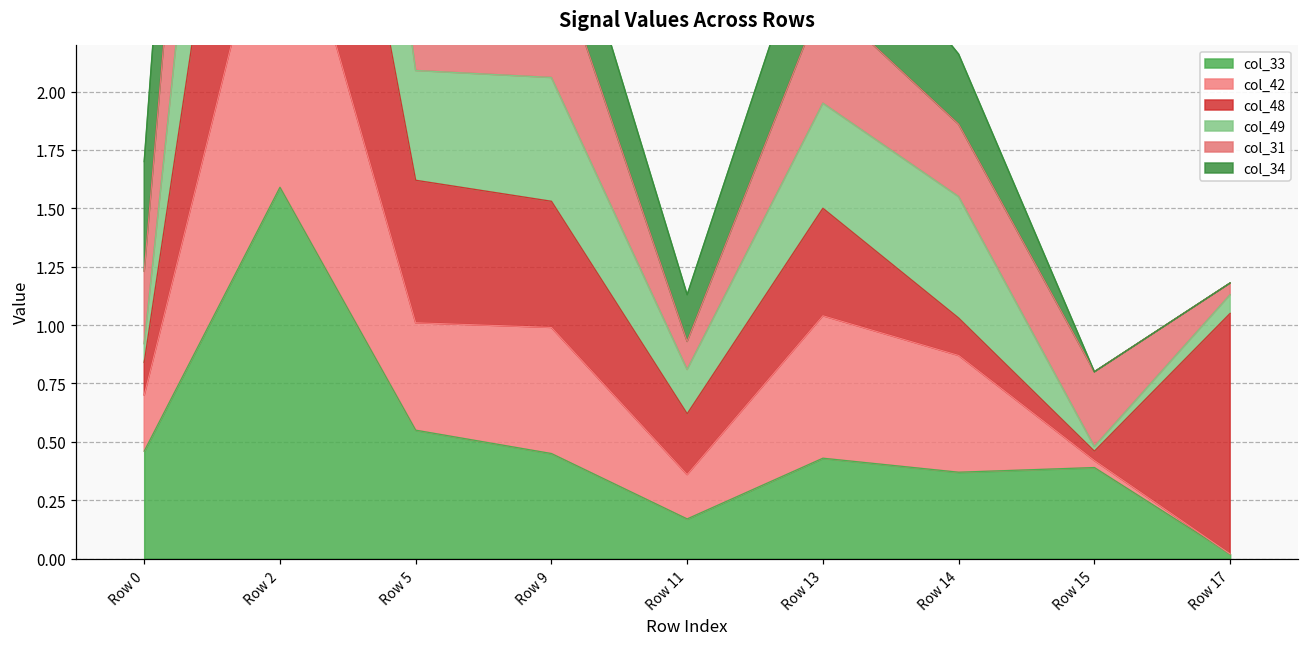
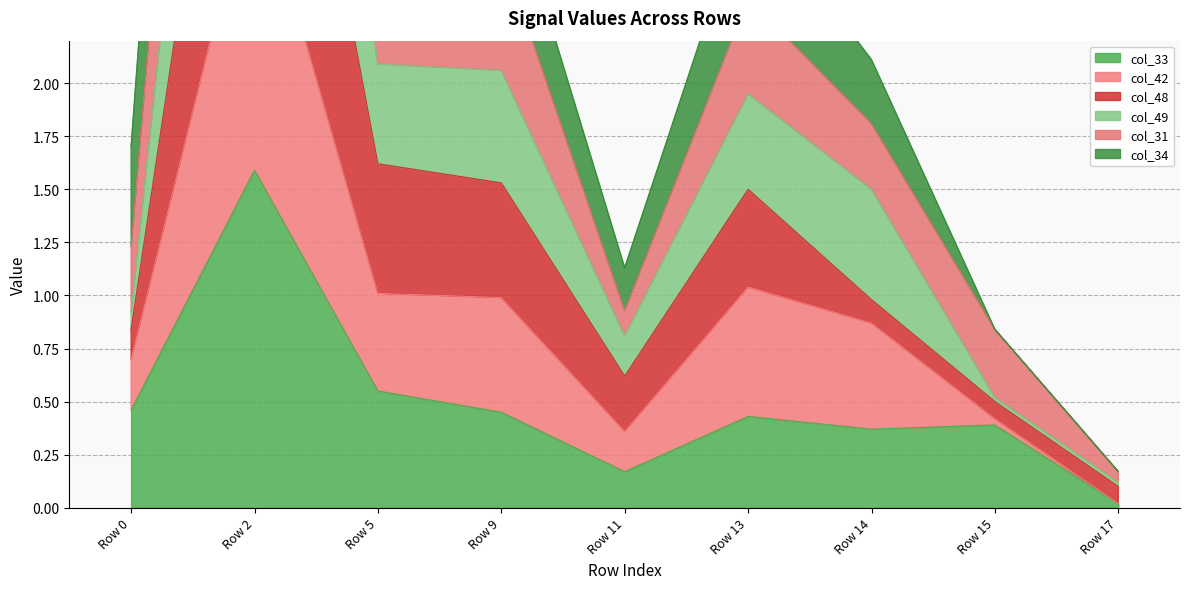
col_48, Row 14: 0.16 -> 0.11
col_48, Row 15: 0.04 -> 0.08
col_48, Row 17: 1.03 -> 0.08
col_49, Row 17: 0.08 -> 0.02
